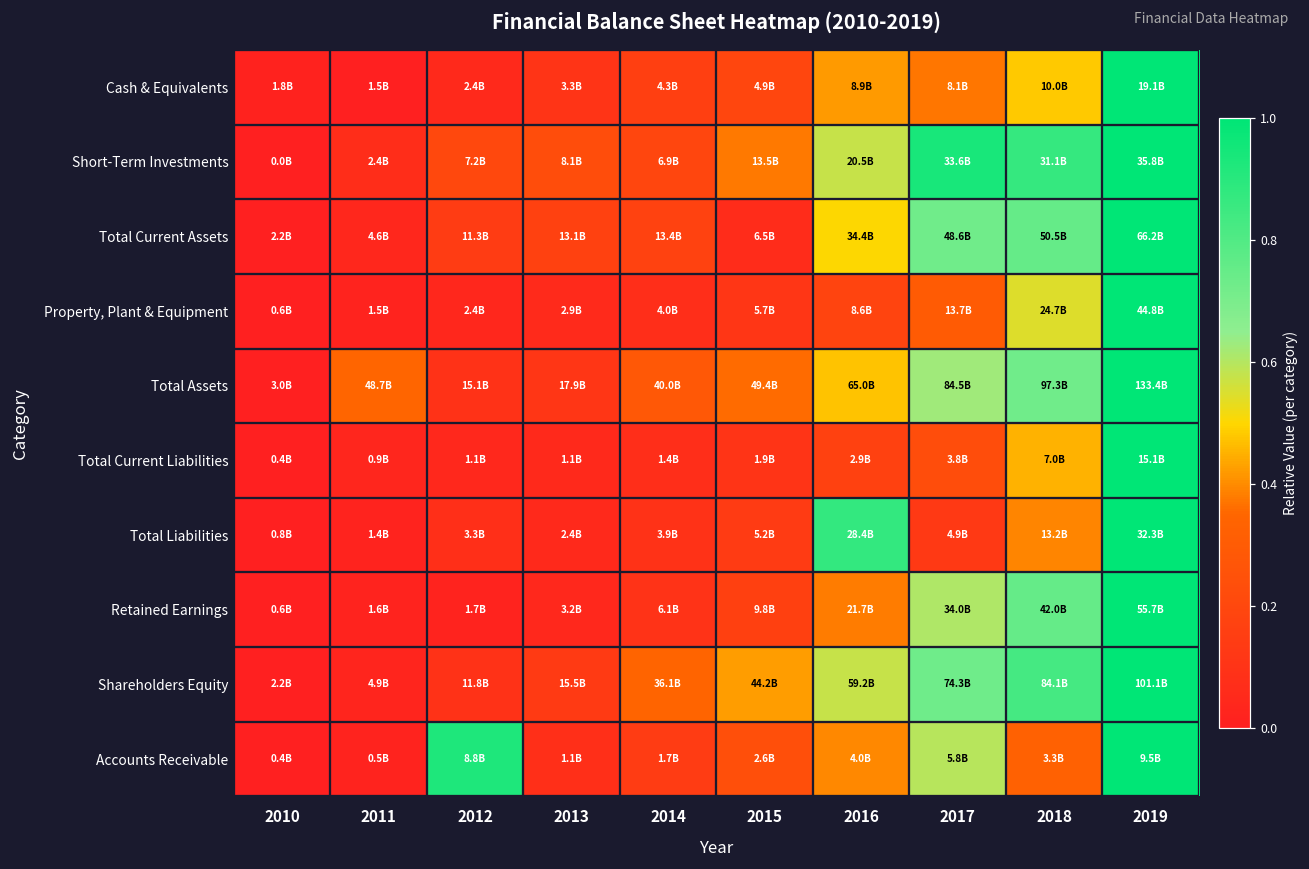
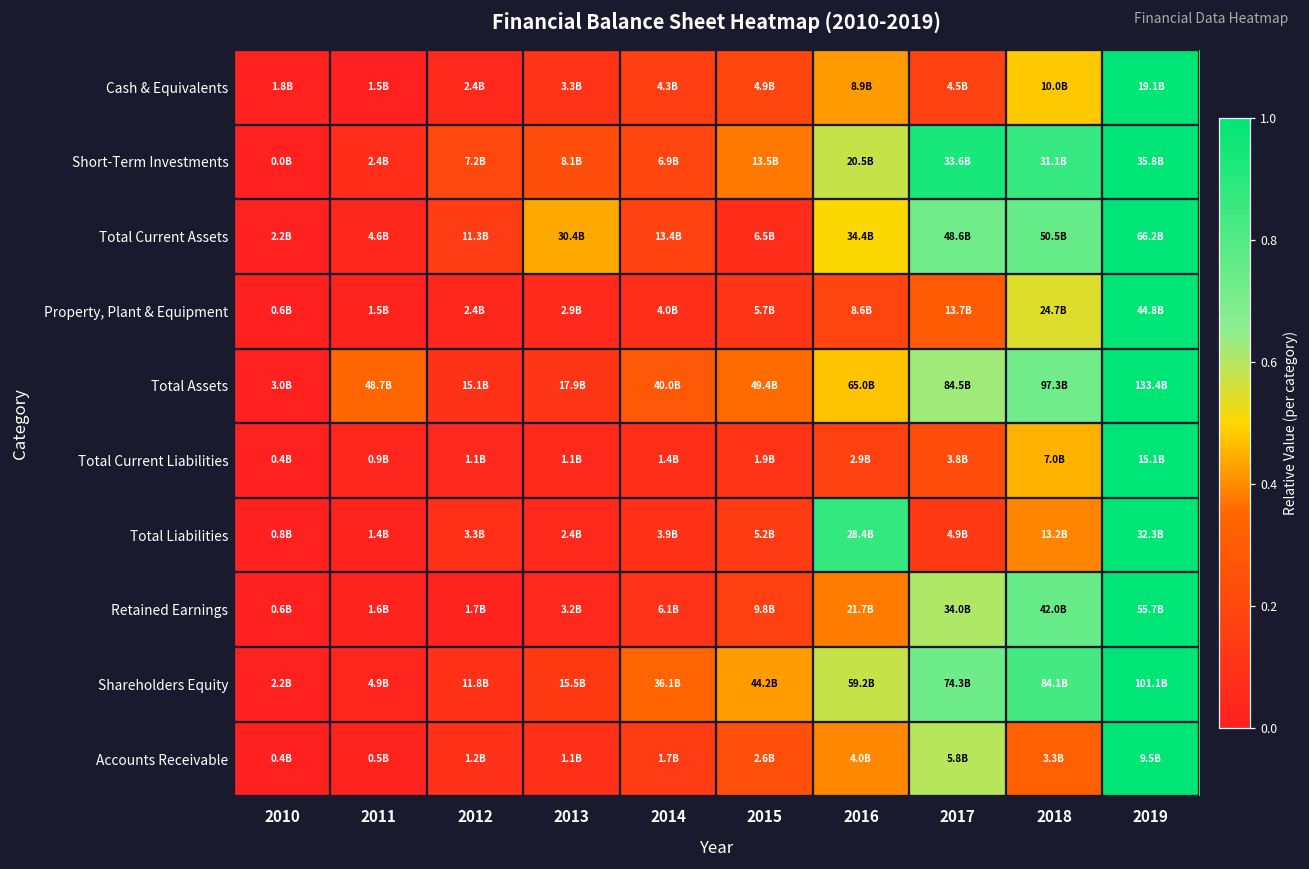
Cash & Equivalents, 2017: 8.1B -> 4.5B
Total Current Assets, 2013: 13.1B -> 30.4B
Accounts Receivable, 2012: 8.8B -> 1.2B
